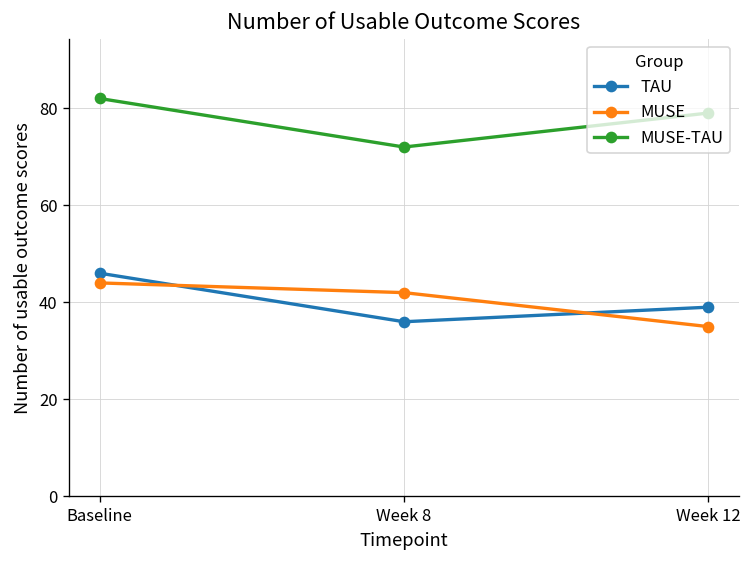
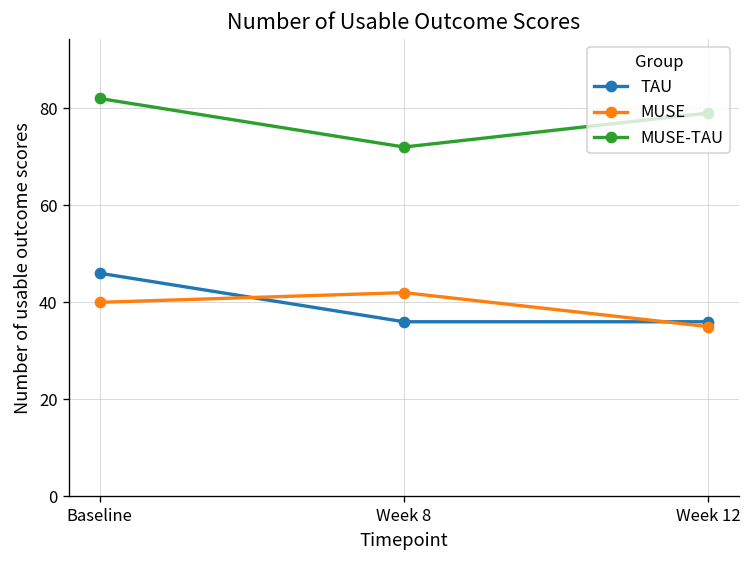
MUSE, Baseline: 44 -> 40
TAU, Week 12: 39 -> 36
